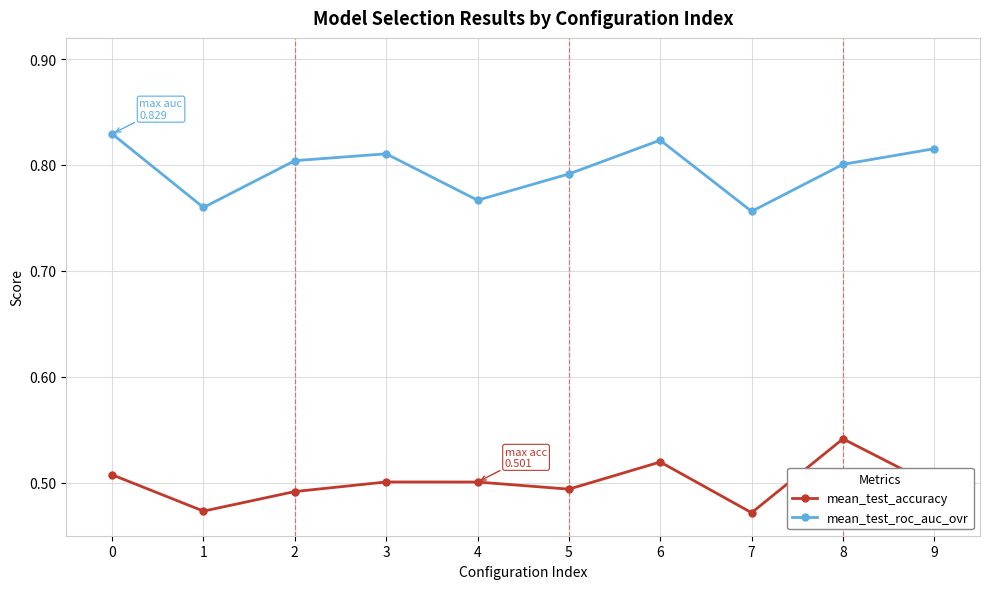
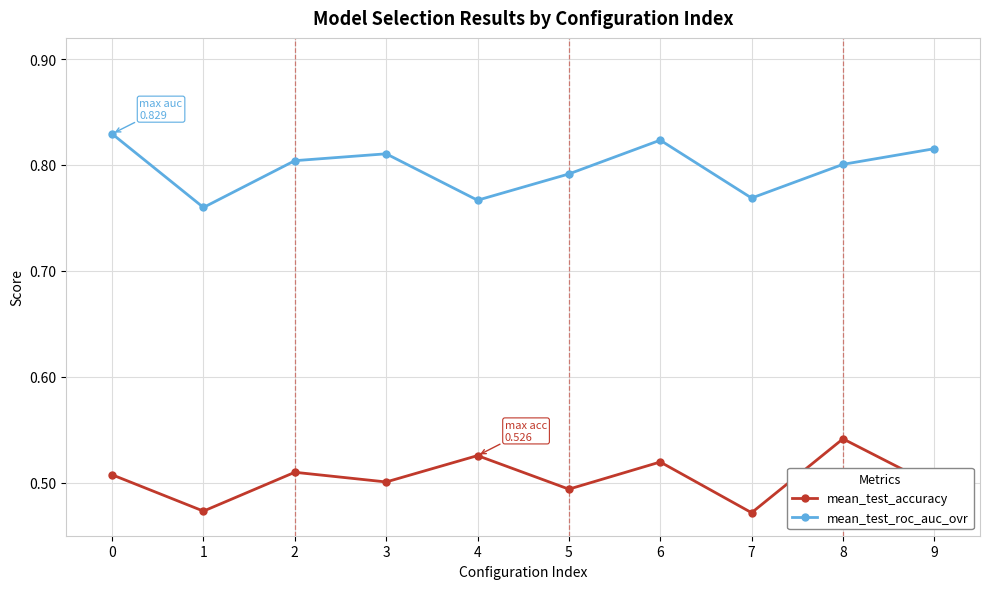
mean_test_accuracy, 2: 0.492 -> 0.510
mean_test_accuracy, 4: 0.501 -> 0.526
mean_test_roc_auc_ovr, 7: 0.756 -> 0.769
